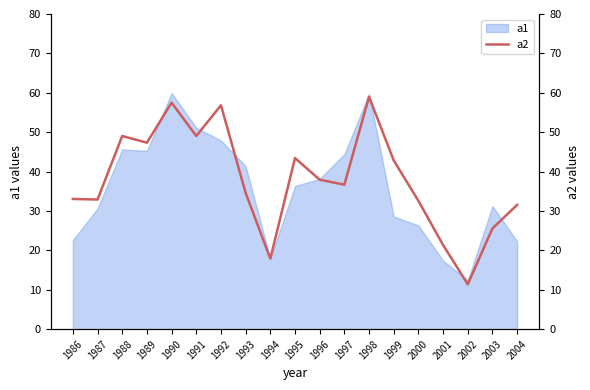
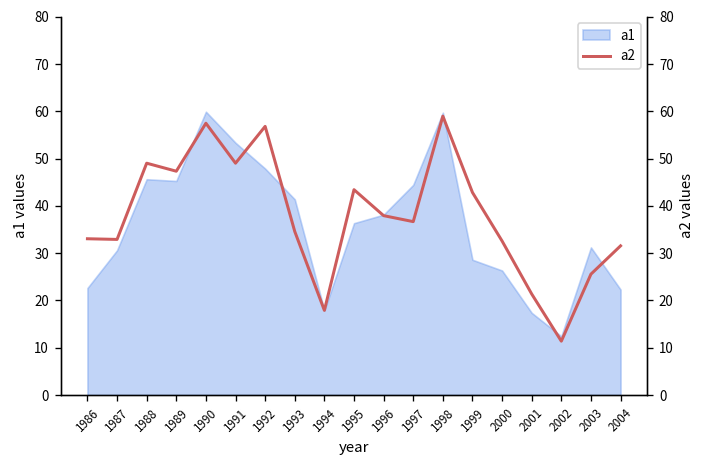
a1, 1991: 51 -> 53
